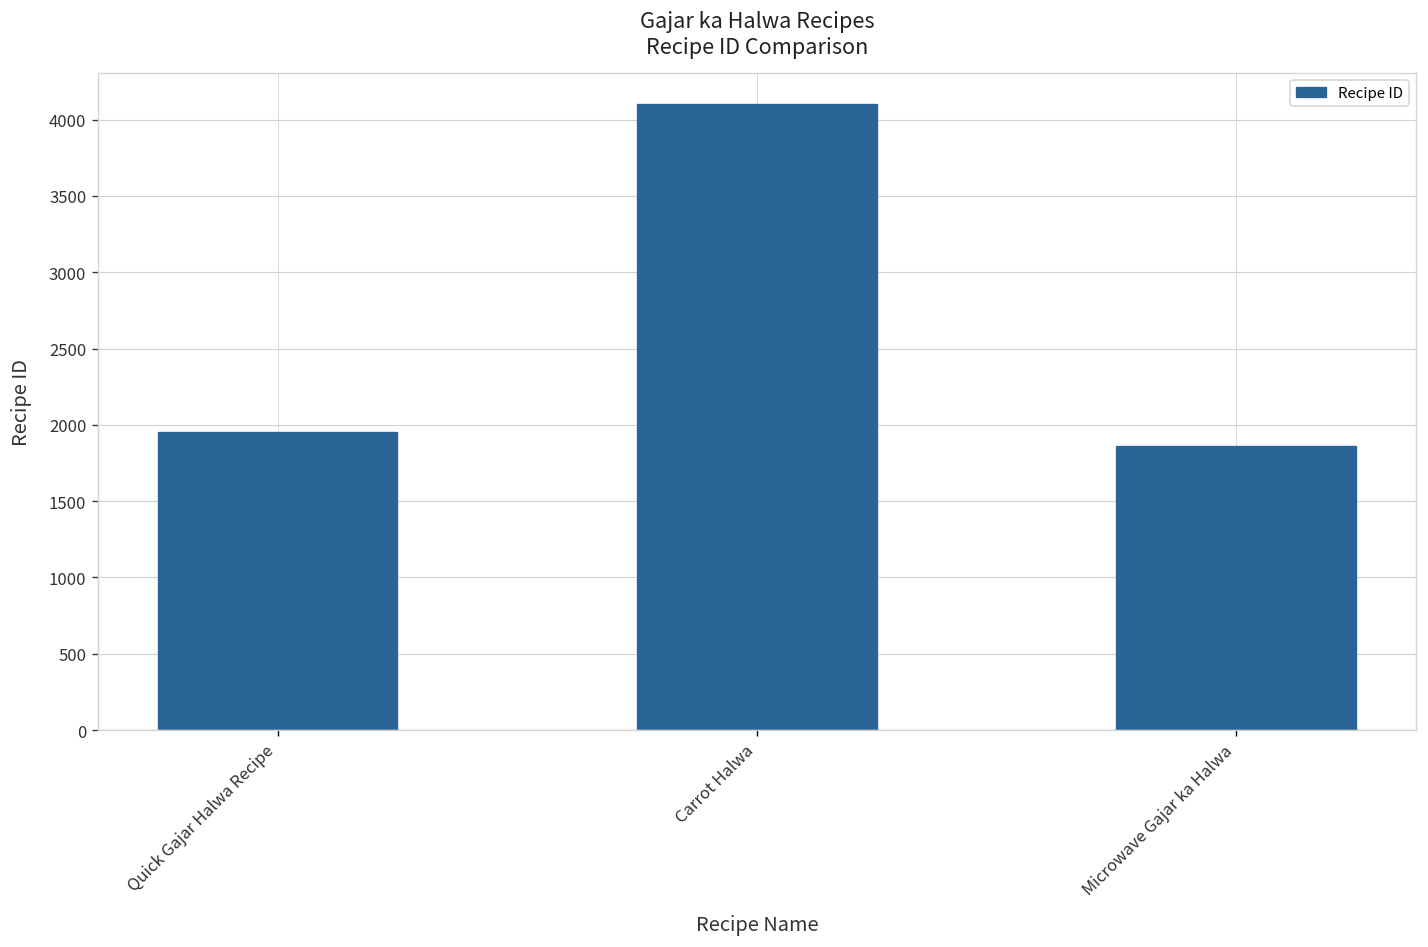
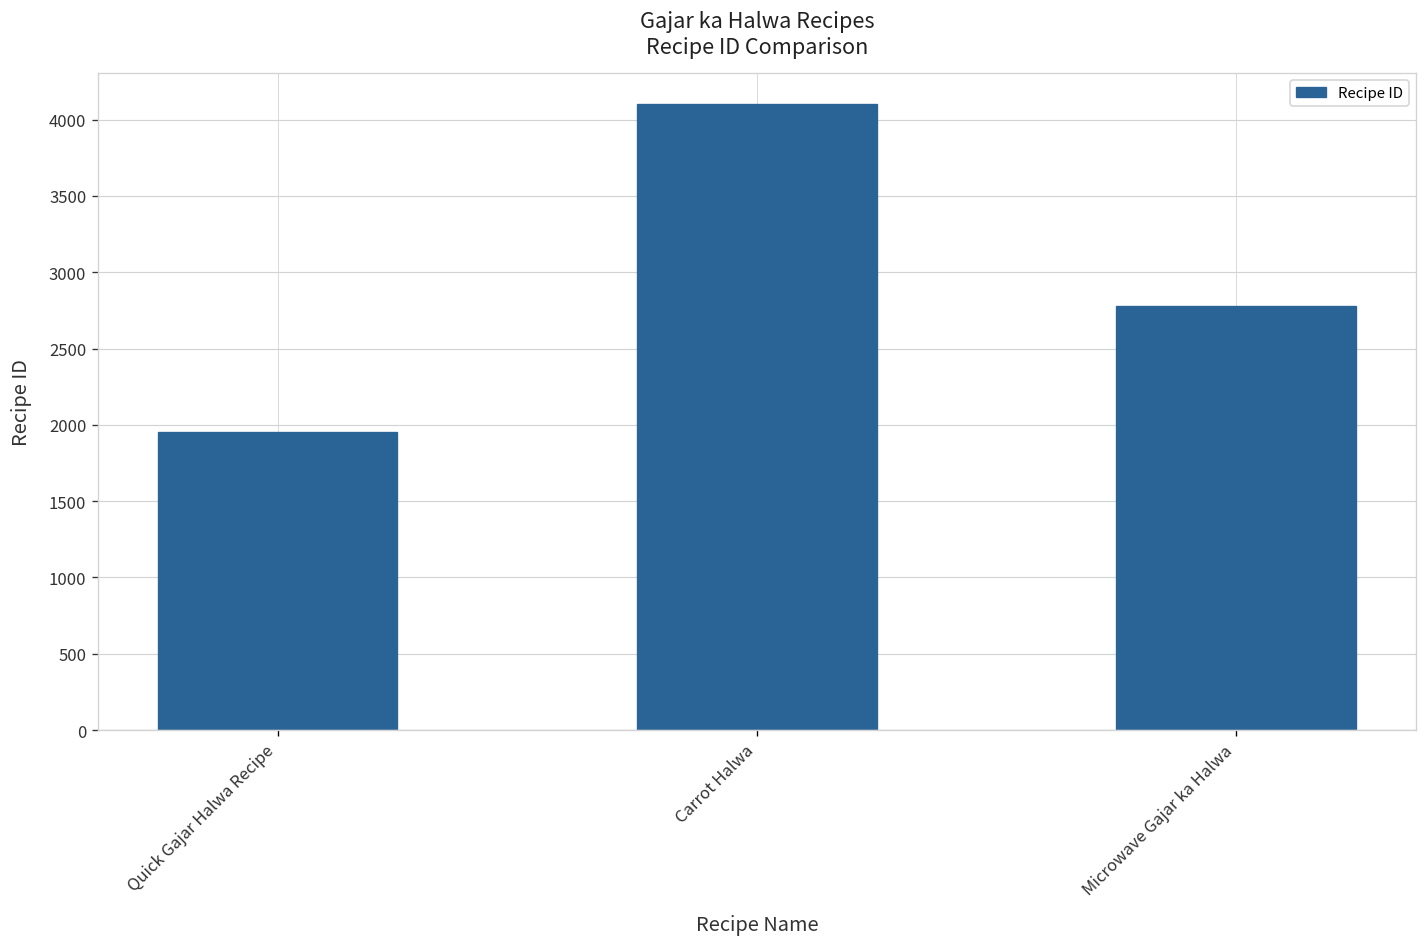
Microwave Gajar ka Halwa: 1860 -> 2780
